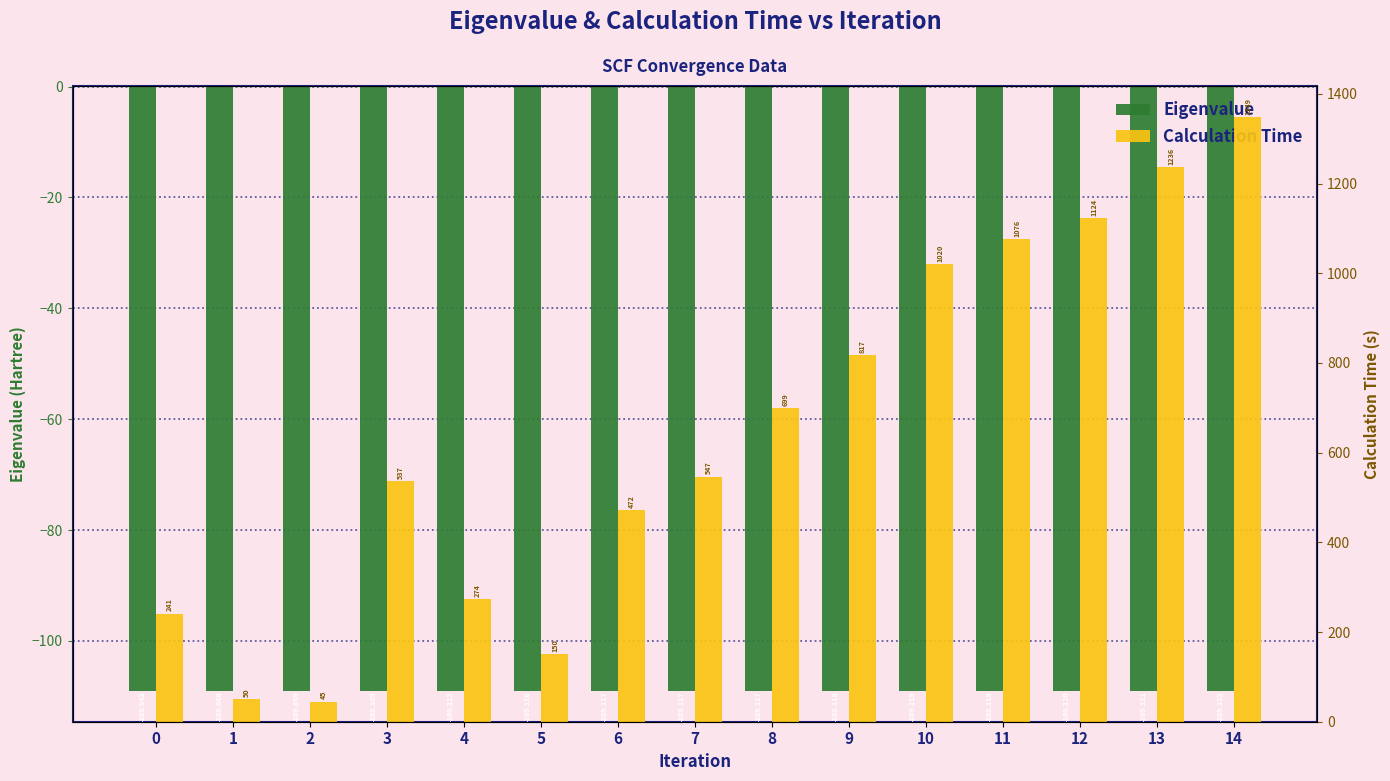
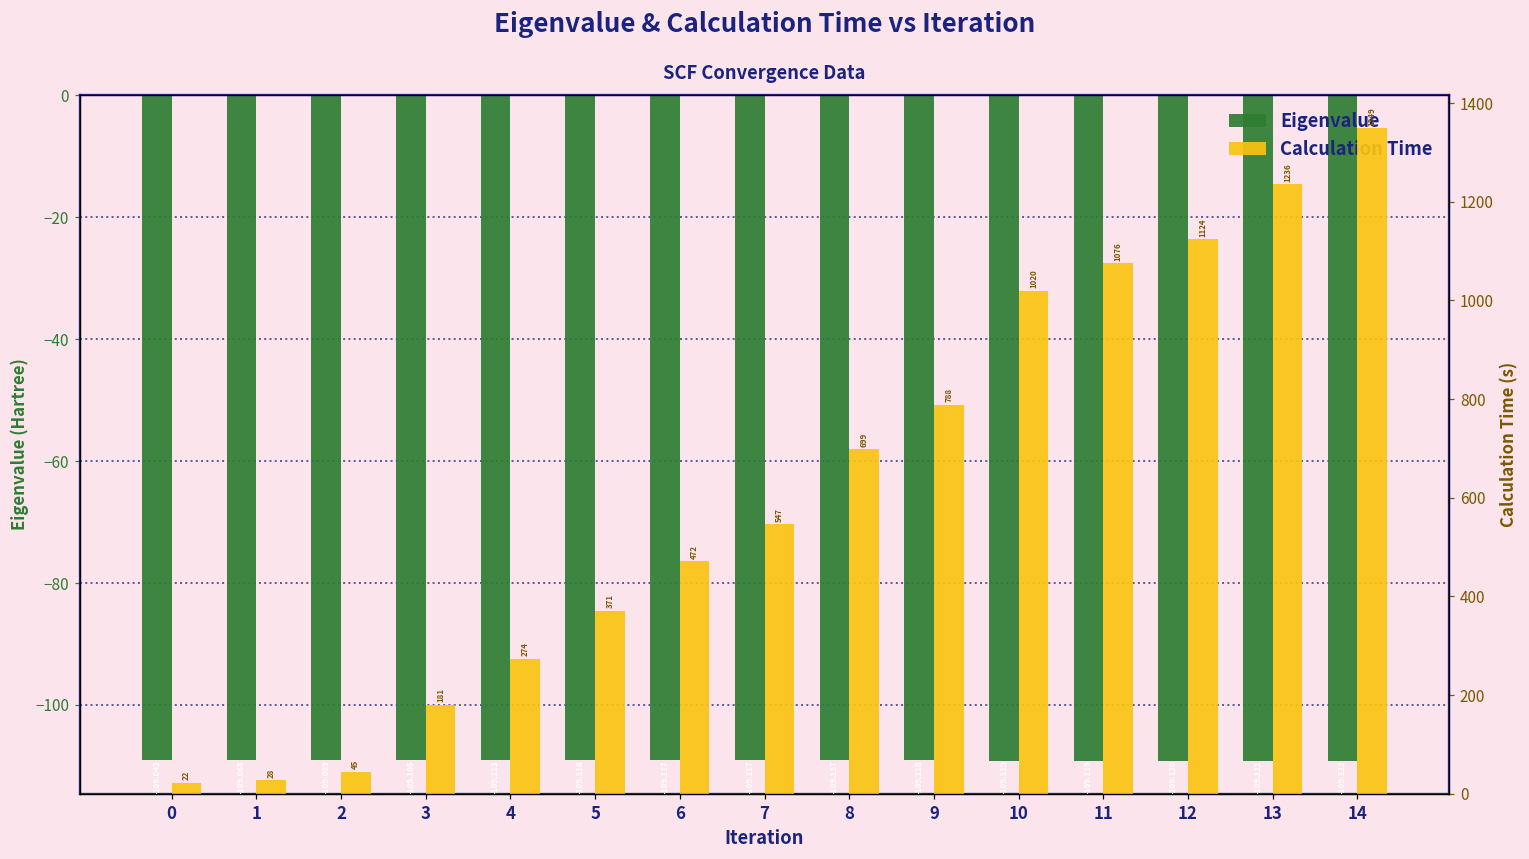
Calculation Time, 0: 241 -> 22
Calculation Time, 1: 50 -> 28
Calculation Time, 3: 537 -> 181
Calculation Time, 5: 150 -> 371
Calculation Time, 9: 817 -> 788
